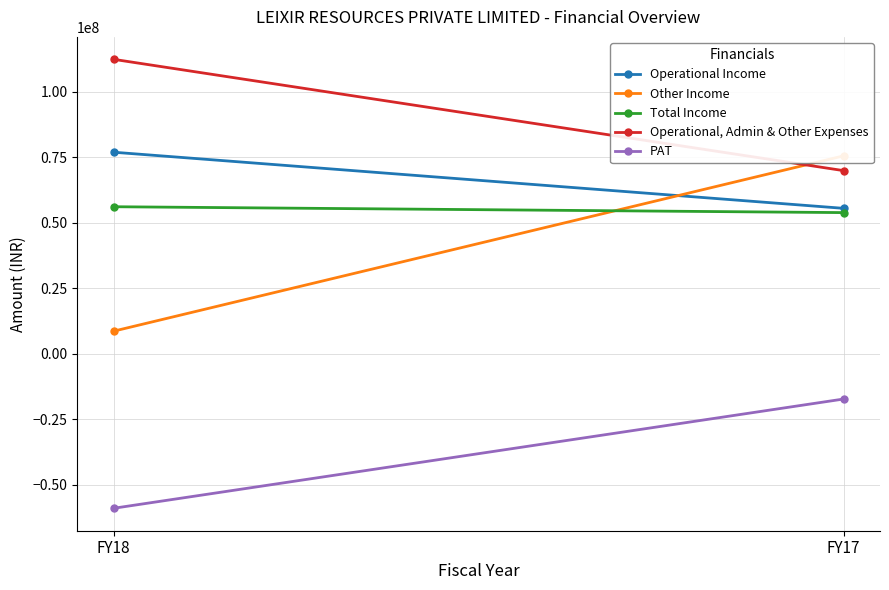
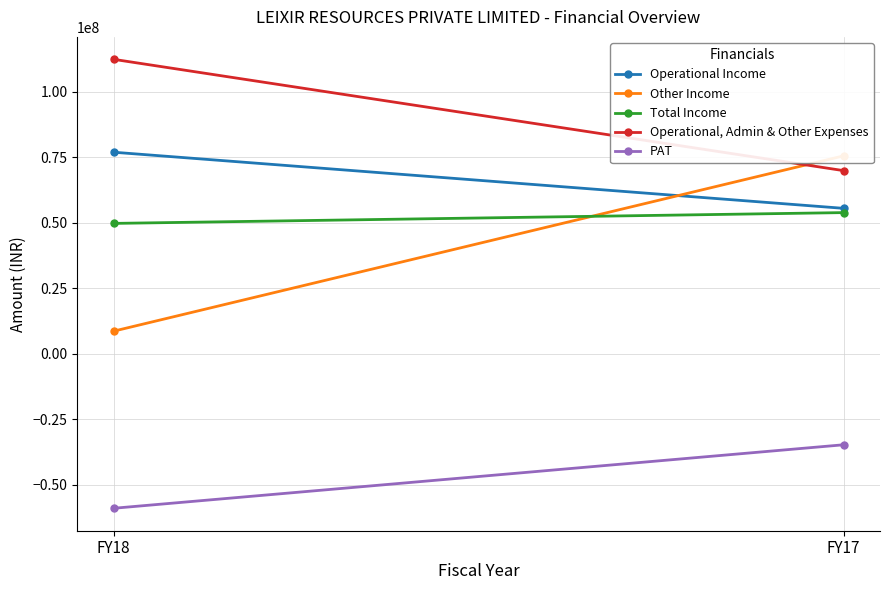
Total Income, FY18: 56000000 -> 50000000
PAT, FY17: -17000000 -> -35000000
